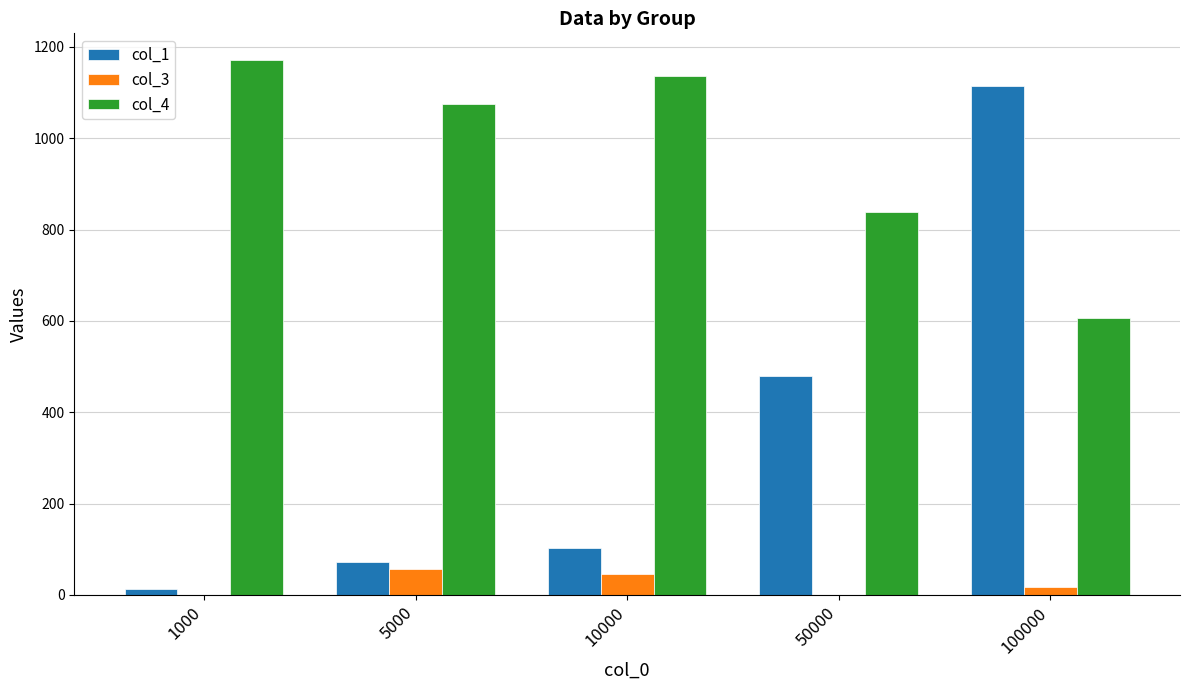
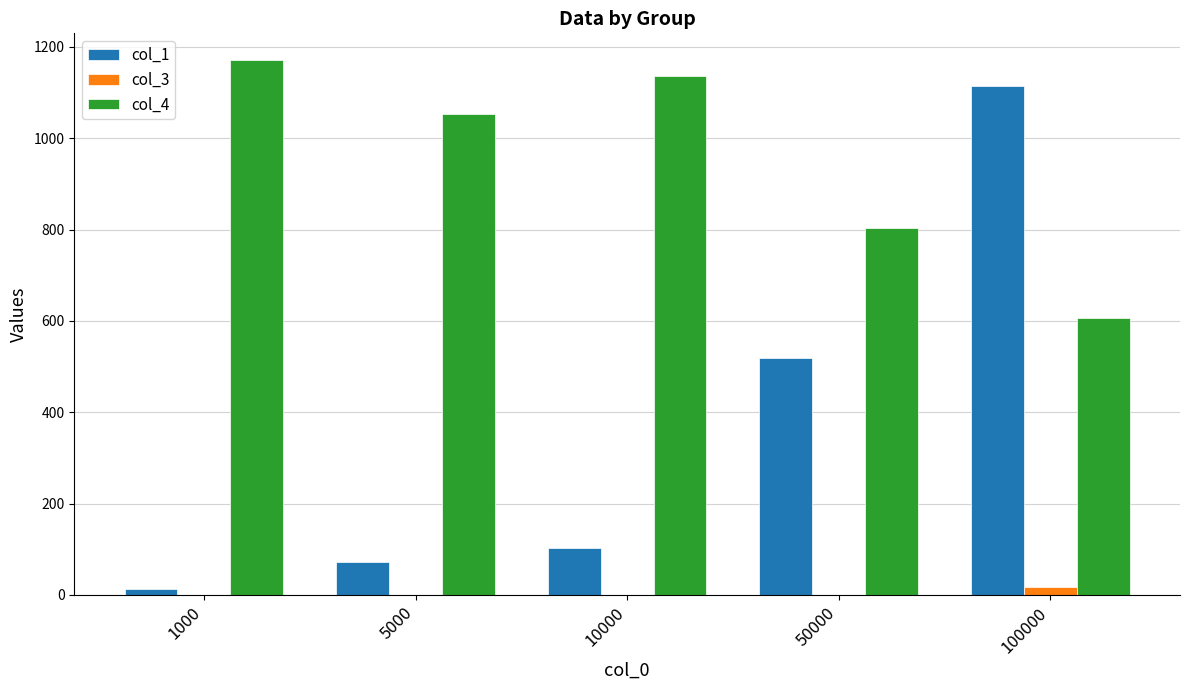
col_3, 5000: 60 -> 0
col_4, 5000: 1080 -> 1050
col_3, 10000: 50 -> 0
col_1, 50000: 480 -> 520
col_4, 50000: 840 -> 800
